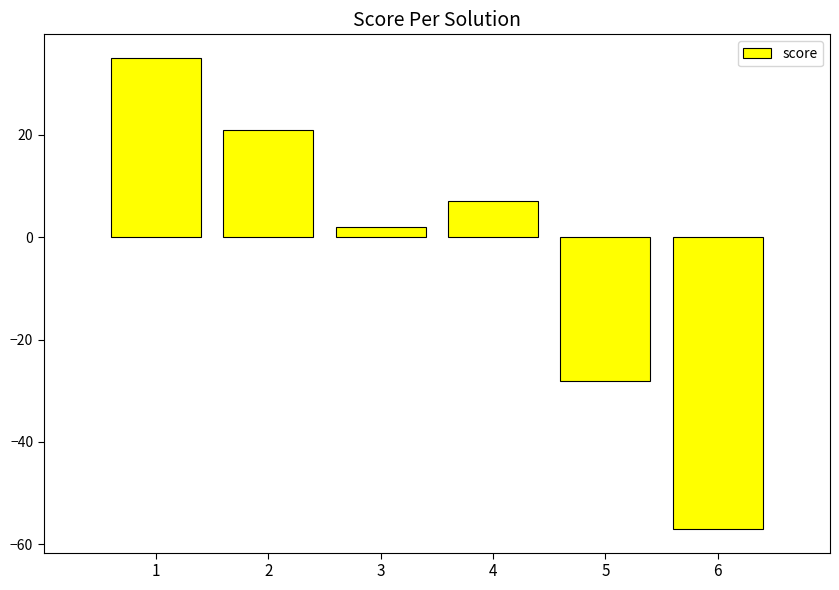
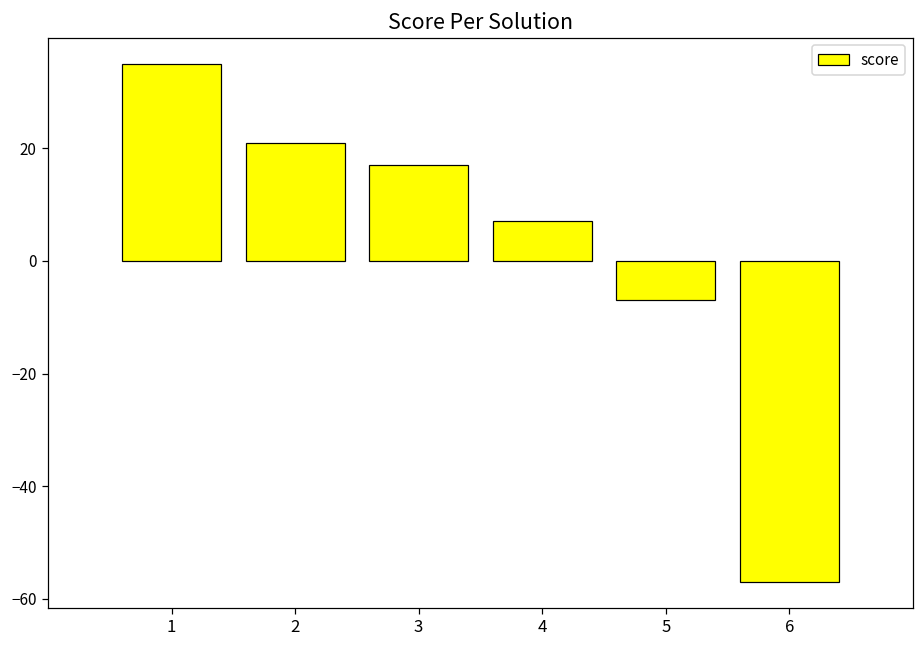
3: 2 -> 17
5: -28 -> -7
